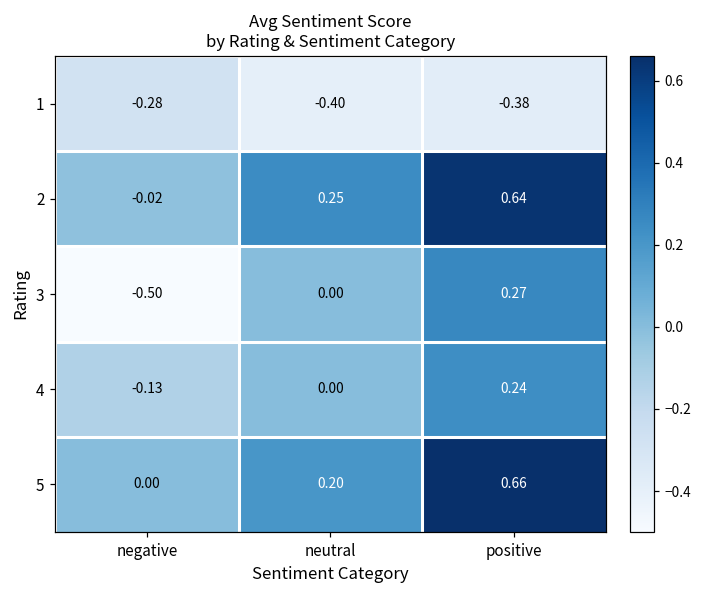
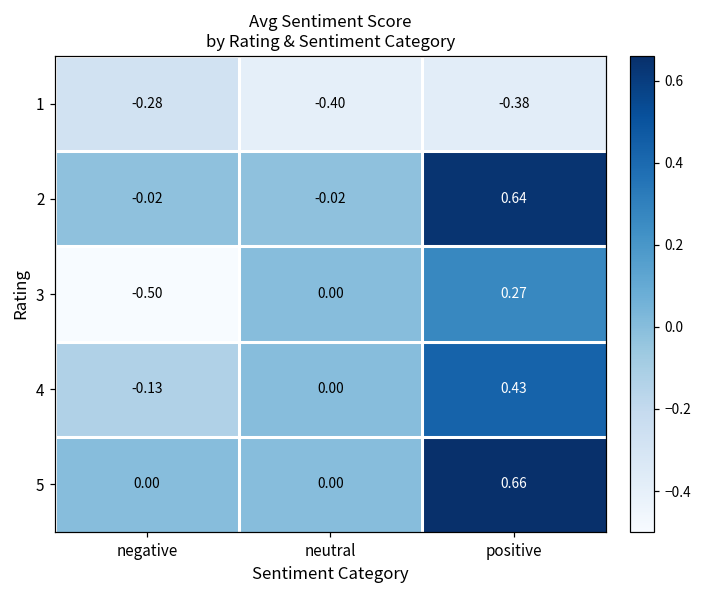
2, neutral: 0.25 -> -0.02
4, positive: 0.24 -> 0.43
5, neutral: 0.20 -> 0.00
